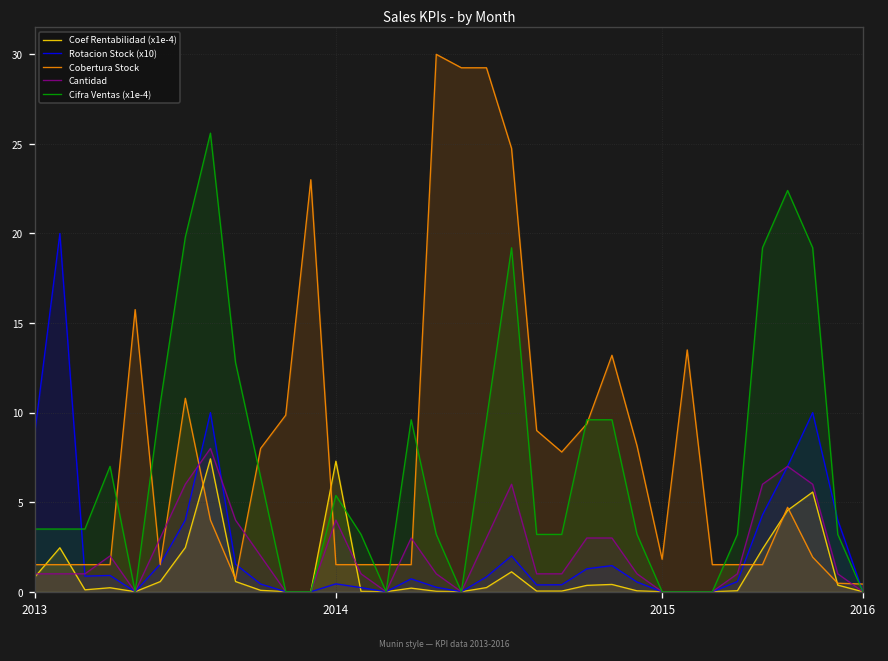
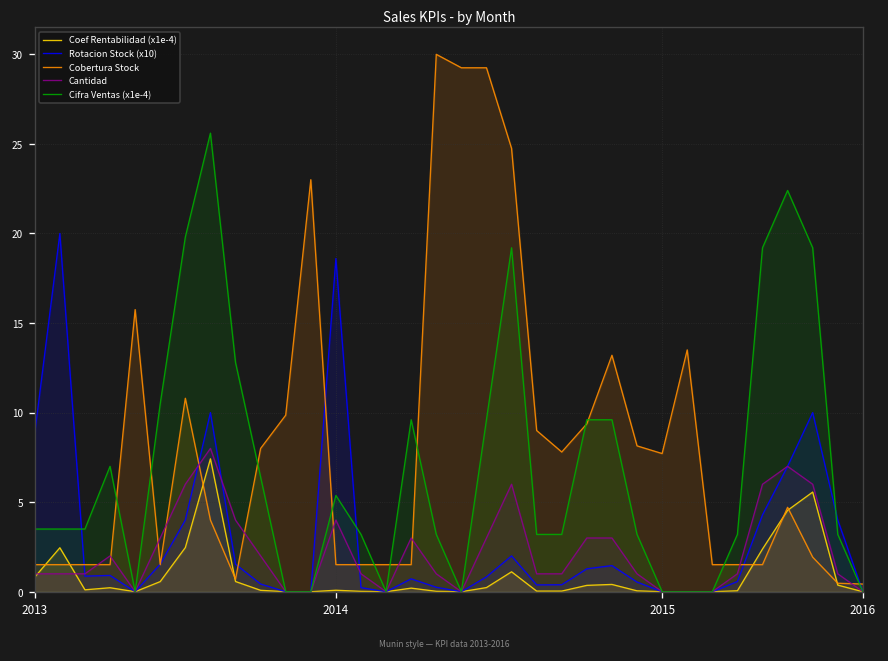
Coef Rentabilidad (x1e-4), 2014: 7.3 -> 0.1
Rotacion Stock (x10), 2014: 0.4 -> 18.6
Cobertura Stock, 2015: 1.8 -> 7.7
